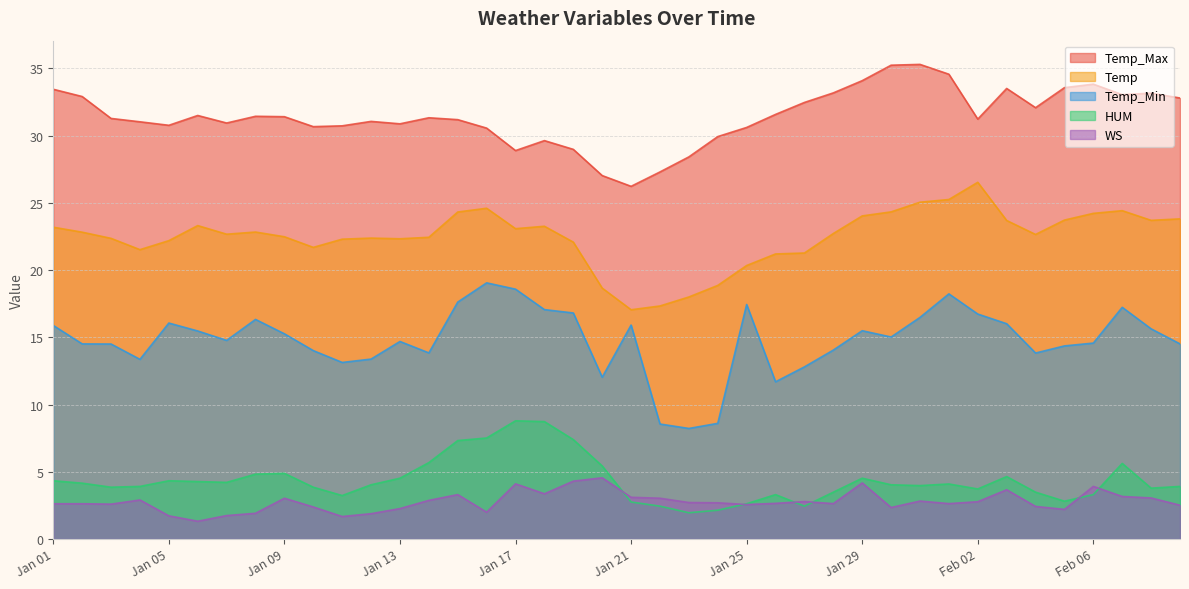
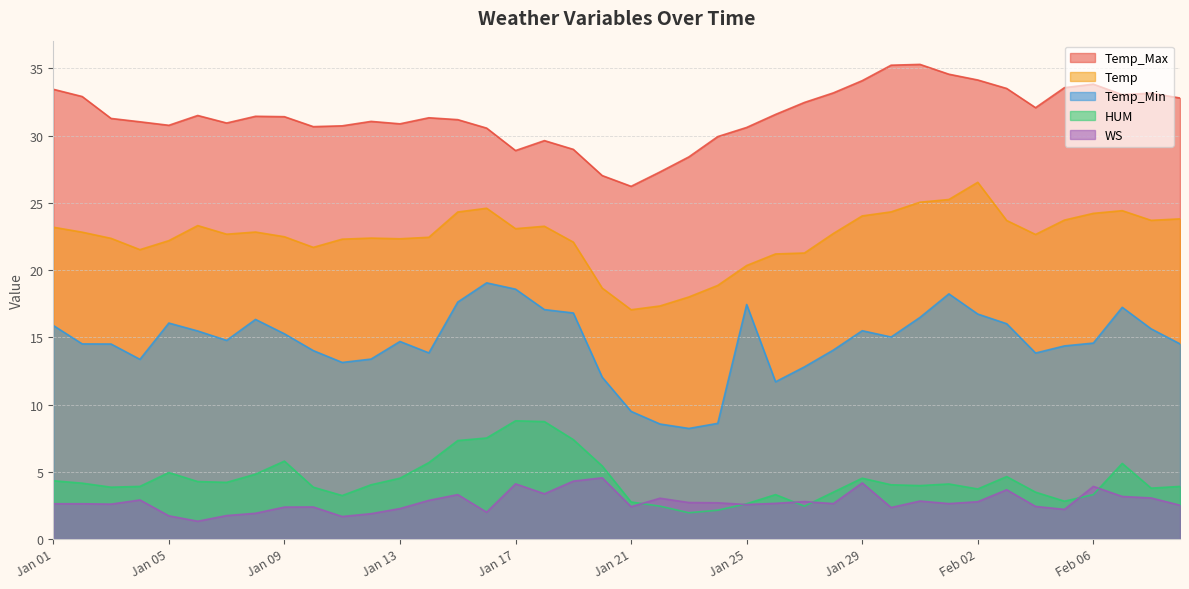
HUM, Jan 05: 4.3 -> 4.9
HUM, Jan 09: 4.9 -> 5.8
WS, Jan 09: 3.0 -> 2.4
Temp_Min, Jan 21: 15.9 -> 9.5
WS, Jan 21: 3.1 -> 2.4
Temp_Max, Feb 02: 31.2 -> 34.1
